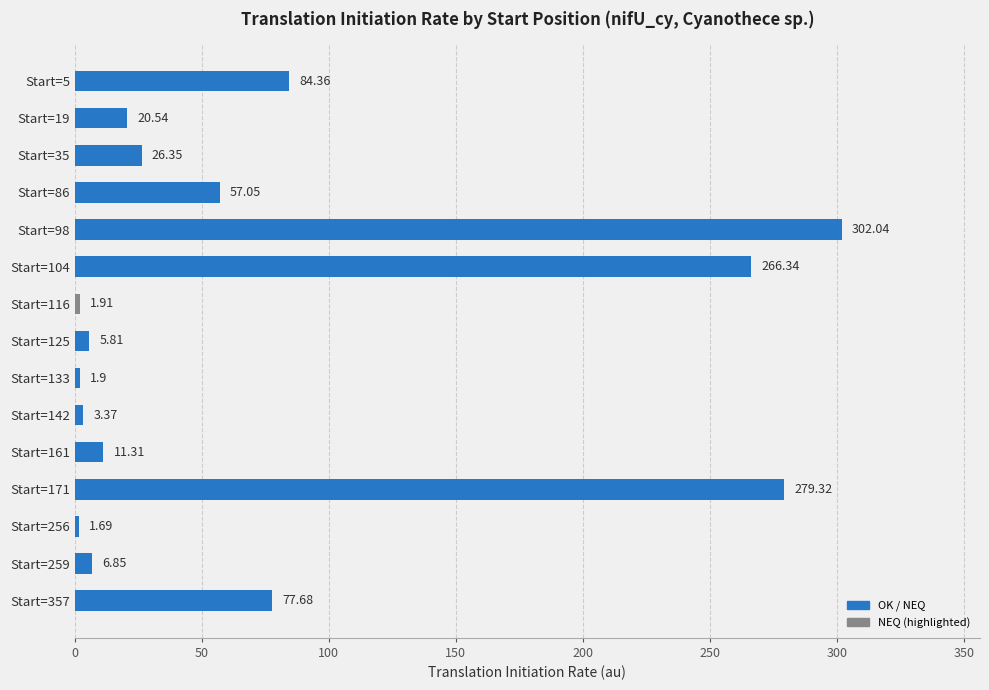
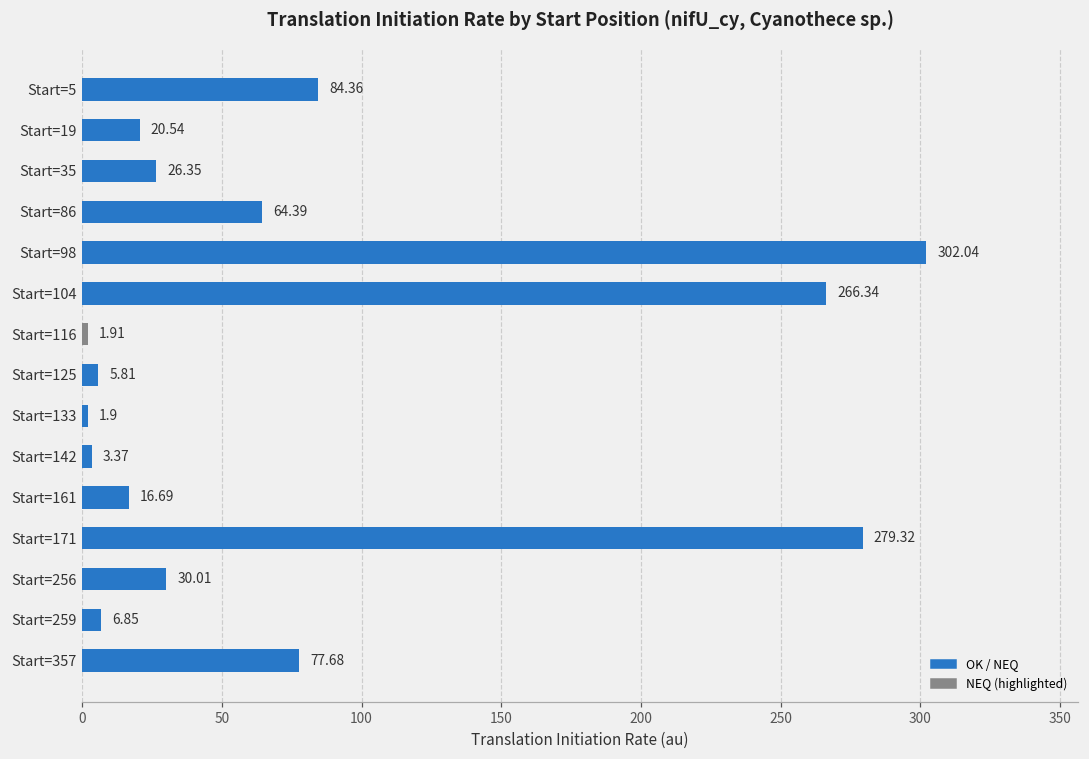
Start=86: 57.05 -> 64.39
Start=161: 11.31 -> 16.69
Start=256: 1.69 -> 30.01
